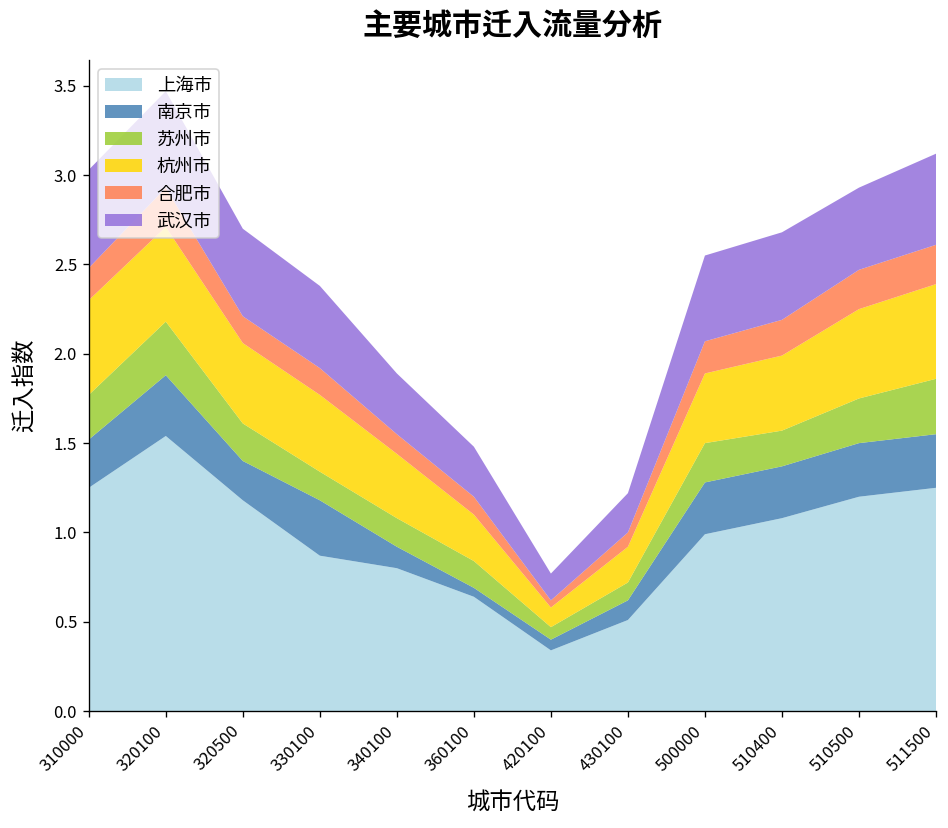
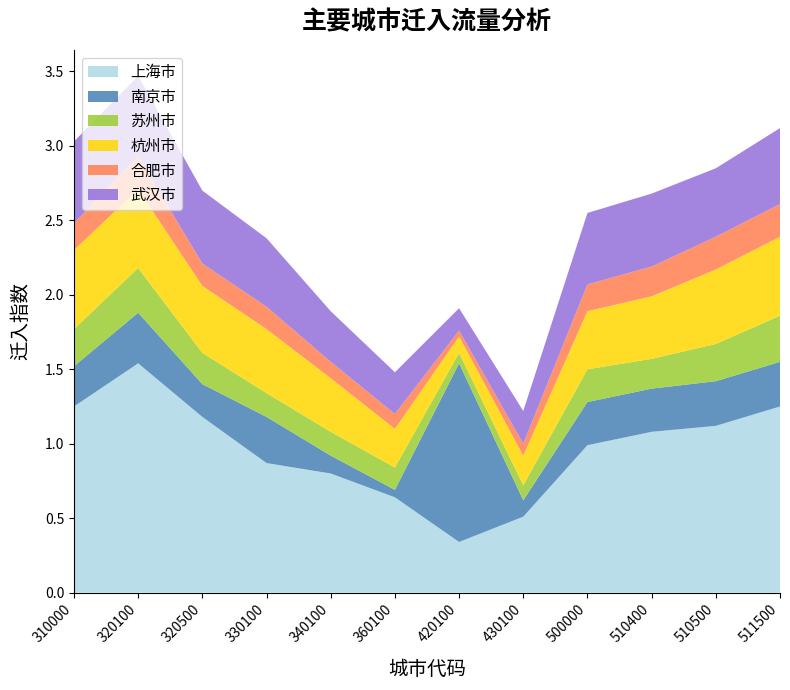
南京市, 420100: 0.06 -> 1.20
上海市, 510500: 1.20 -> 1.12
